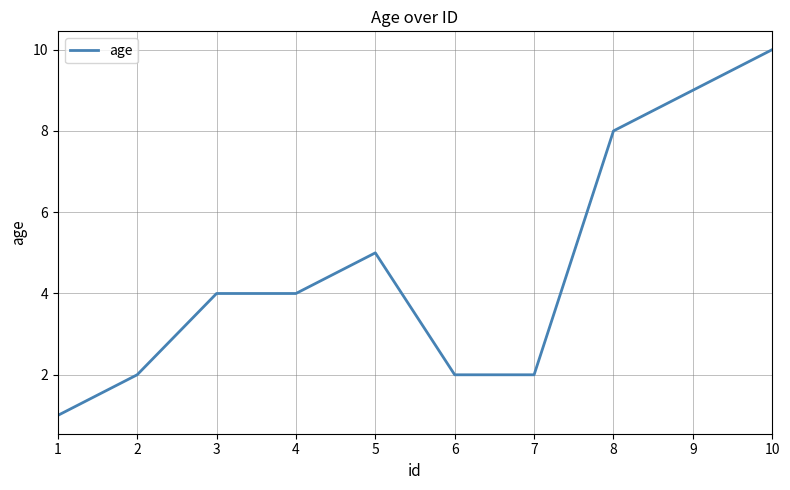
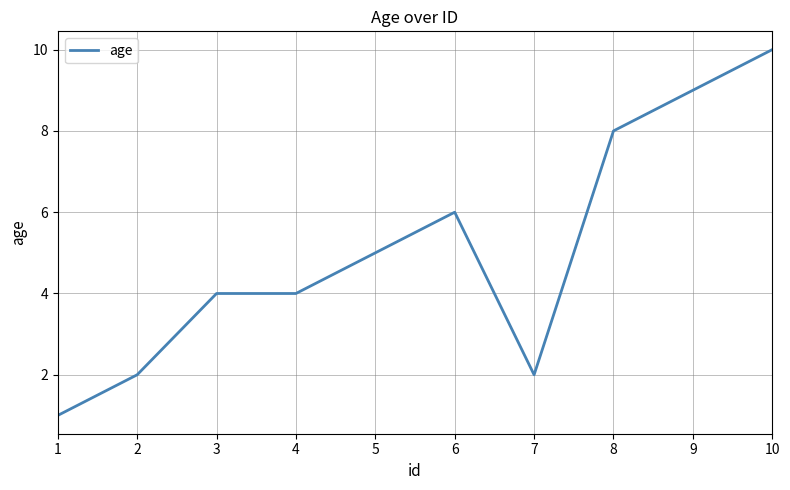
6: 2 -> 6
